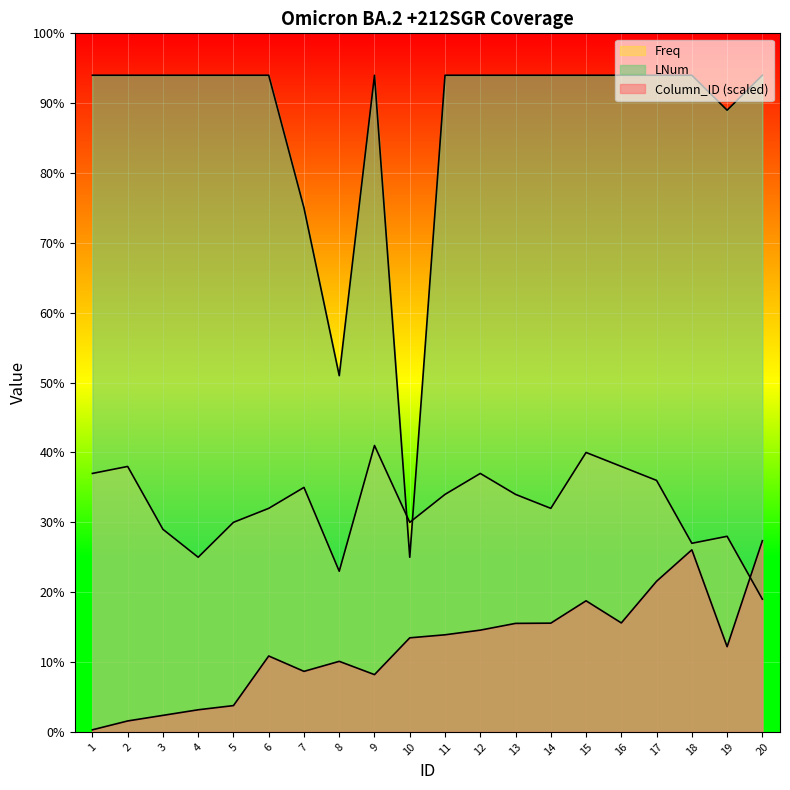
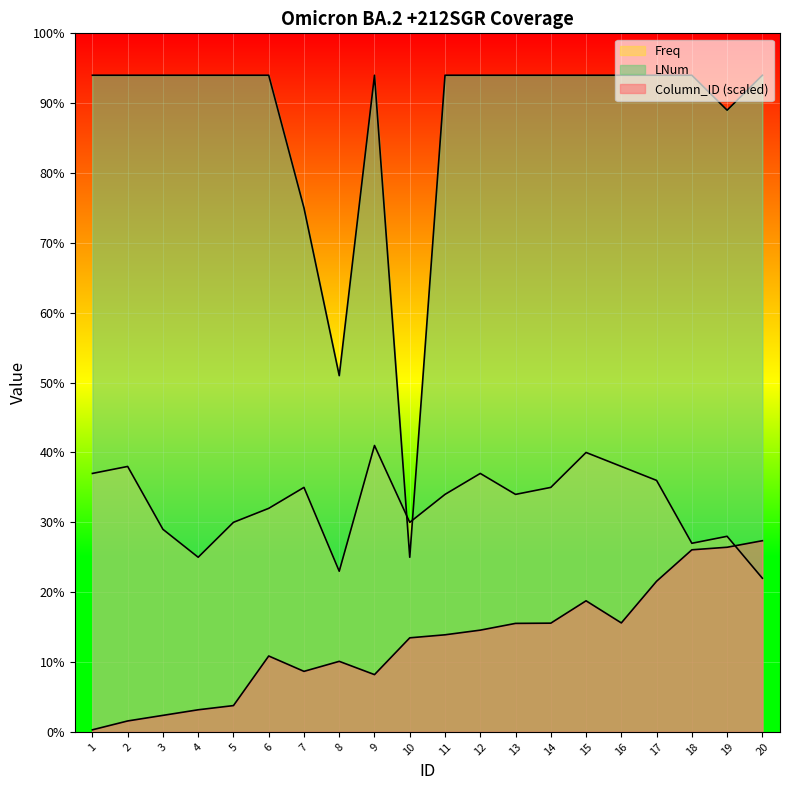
Freq, 14: 32% -> 35%
Column_ID (scaled), 19: 12% -> 26%
Freq, 20: 19% -> 22%
